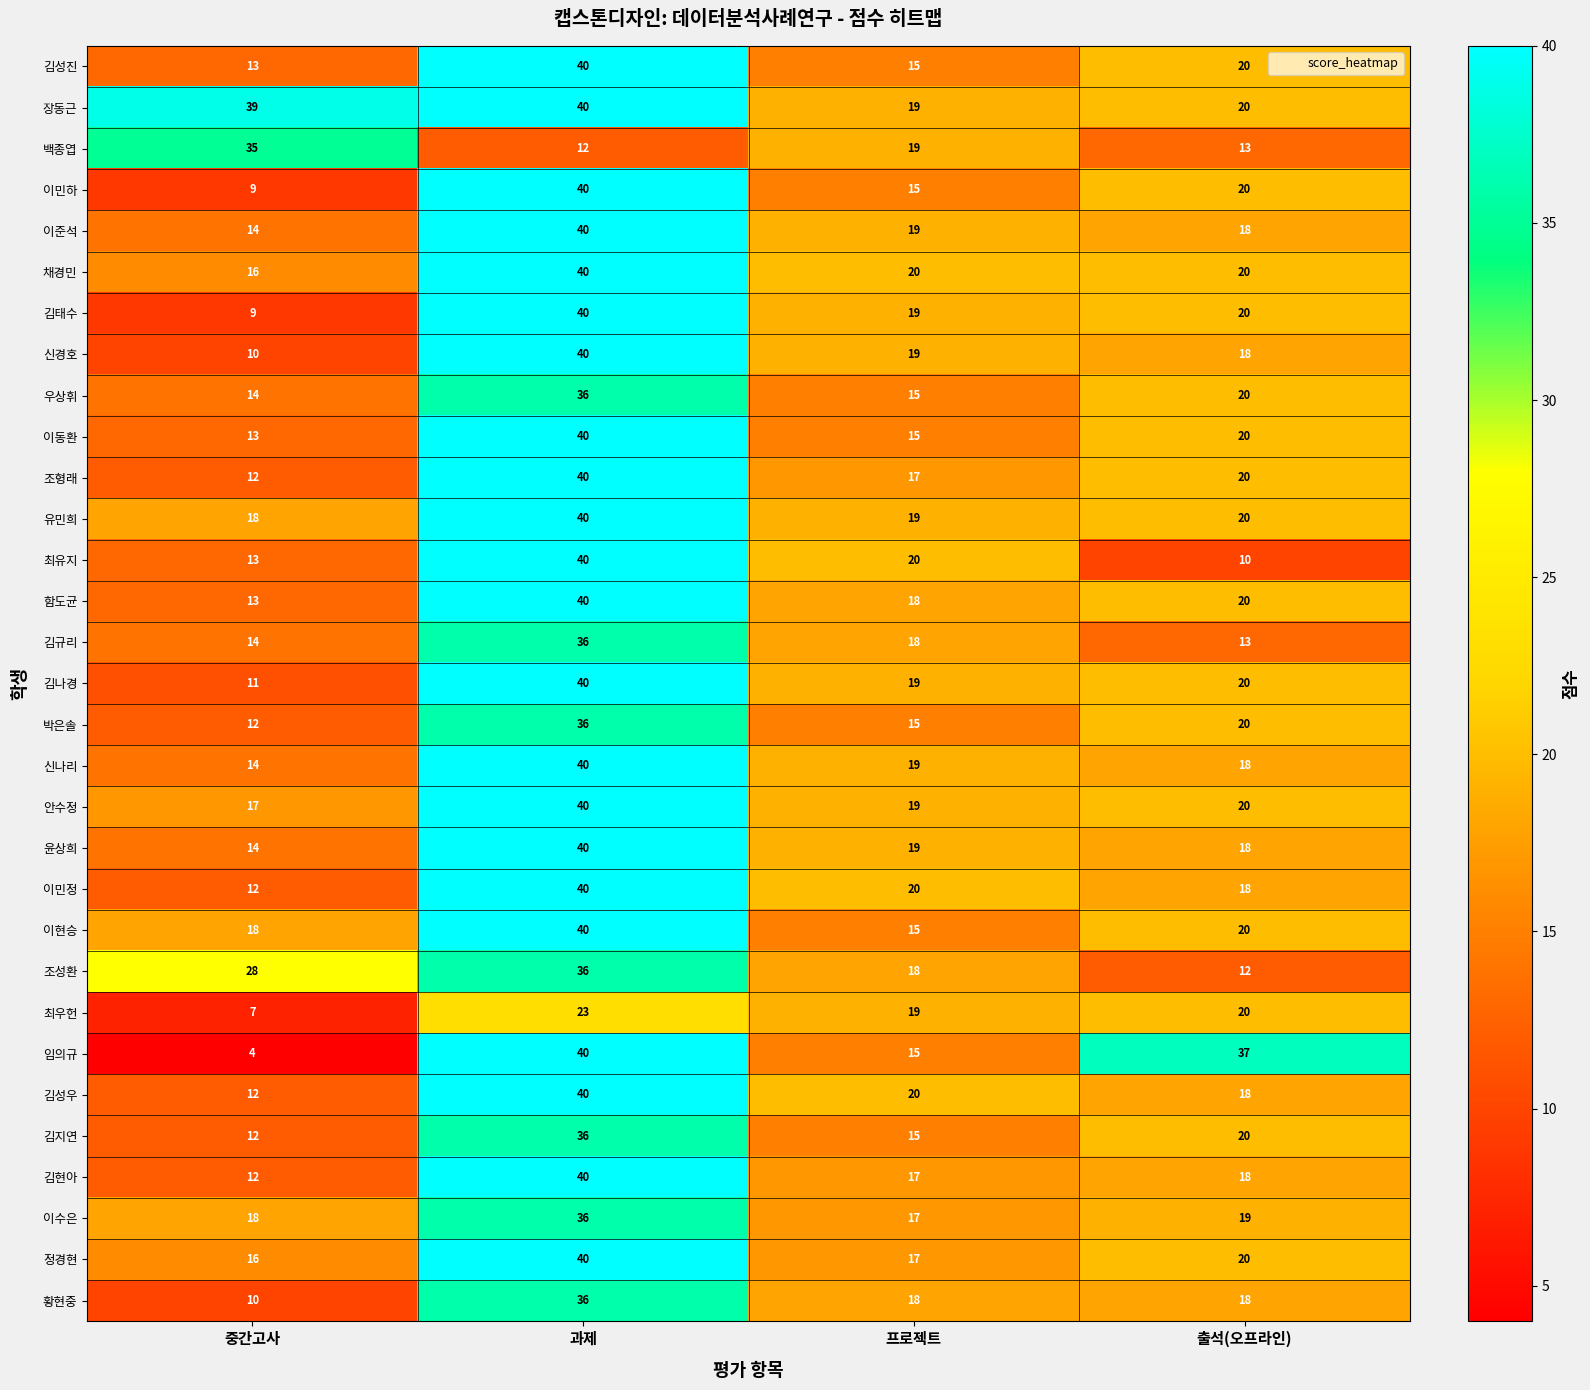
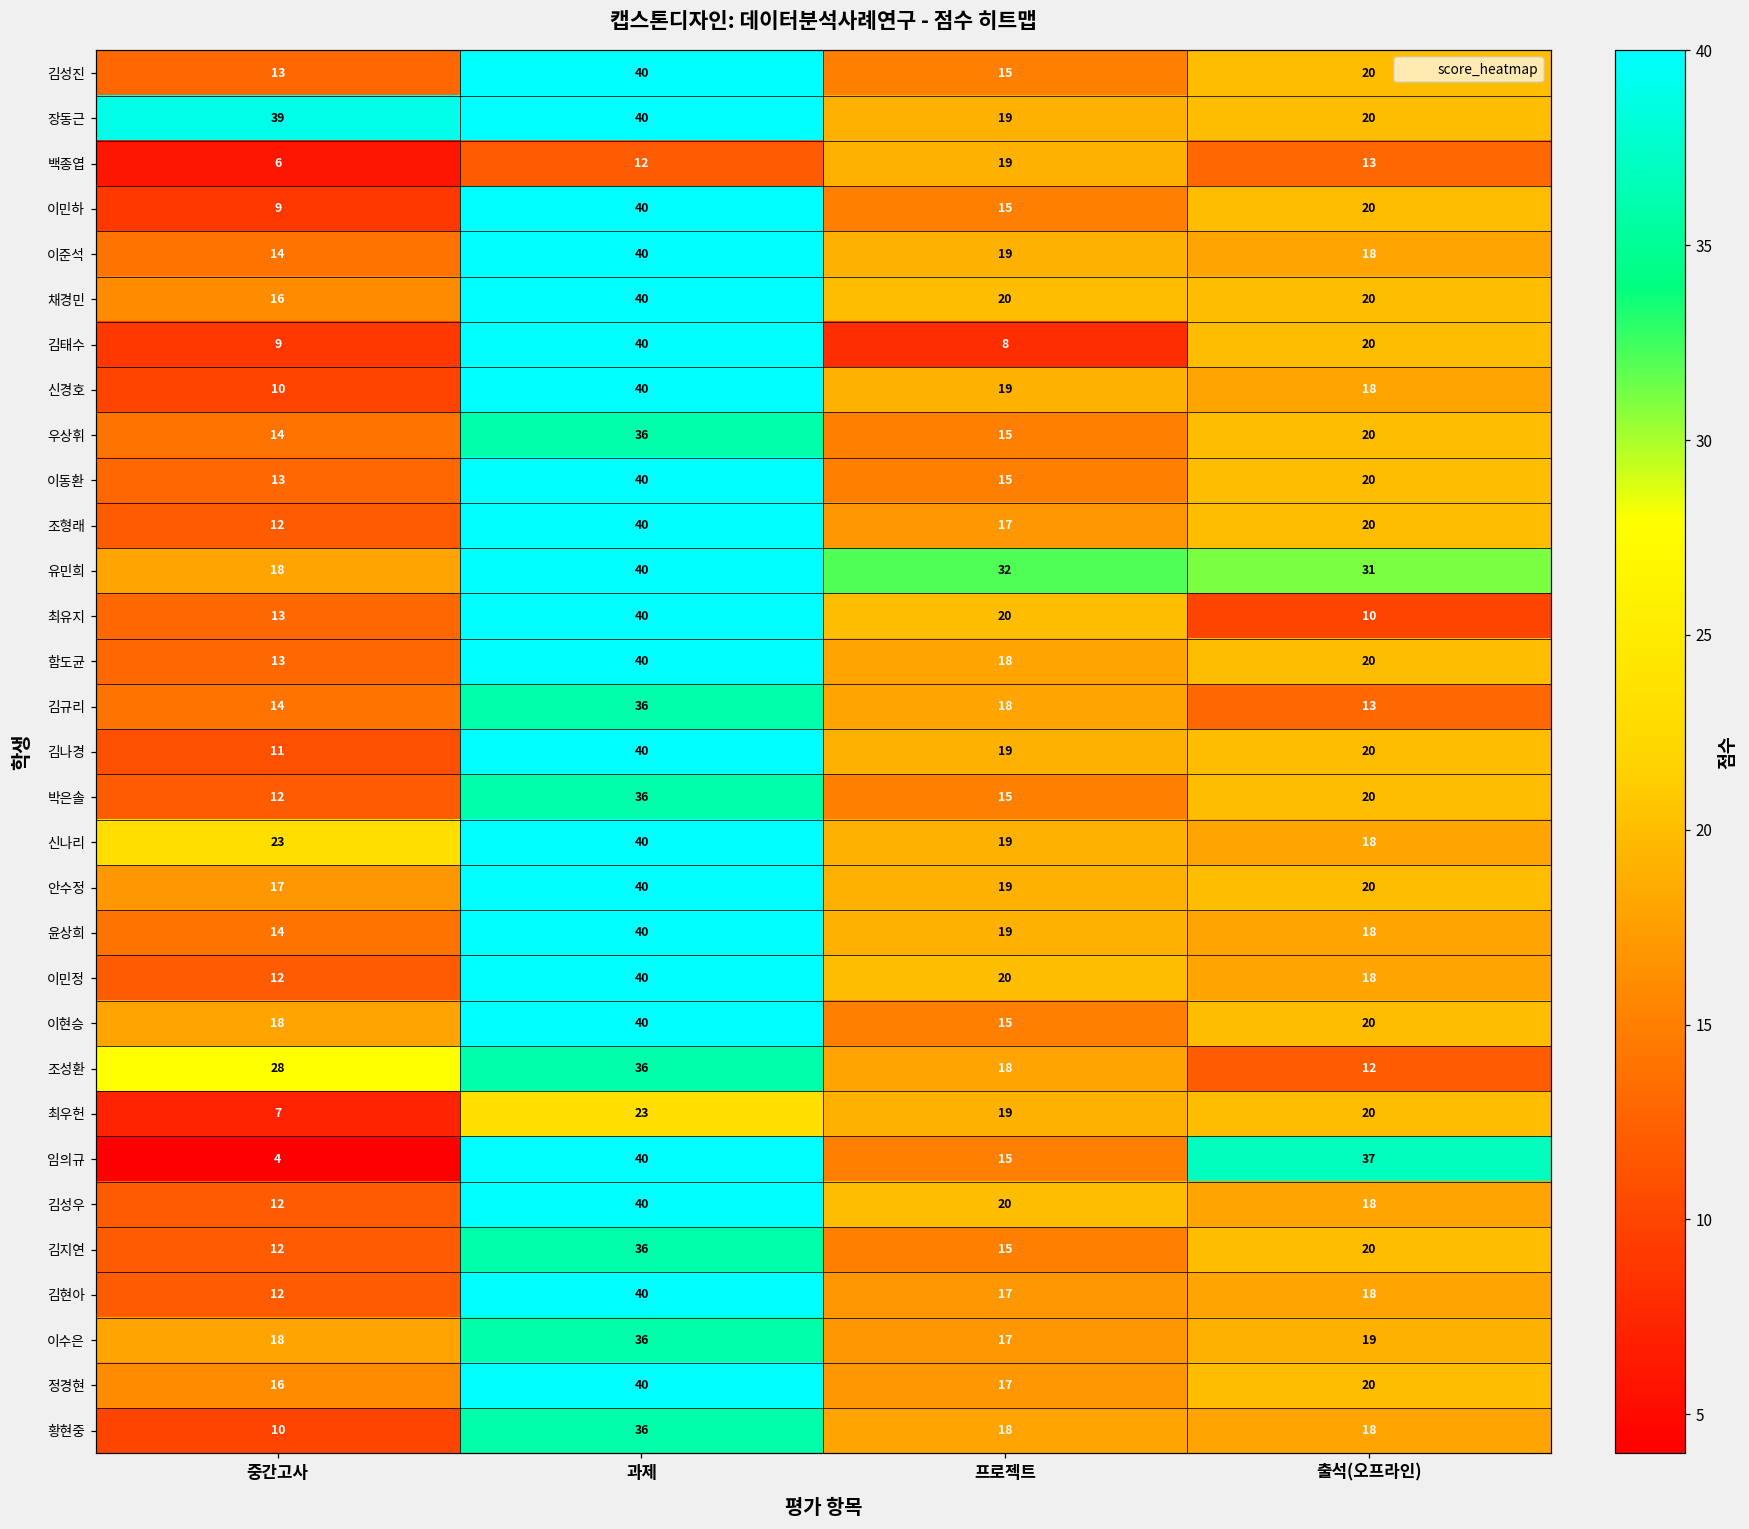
백종엽, 중간고사: 35 -> 6
김태수, 프로젝트: 19 -> 8
유민희, 프로젝트: 19 -> 32
유민희, 출석(오프라인): 20 -> 31
신나리, 중간고사: 14 -> 23
